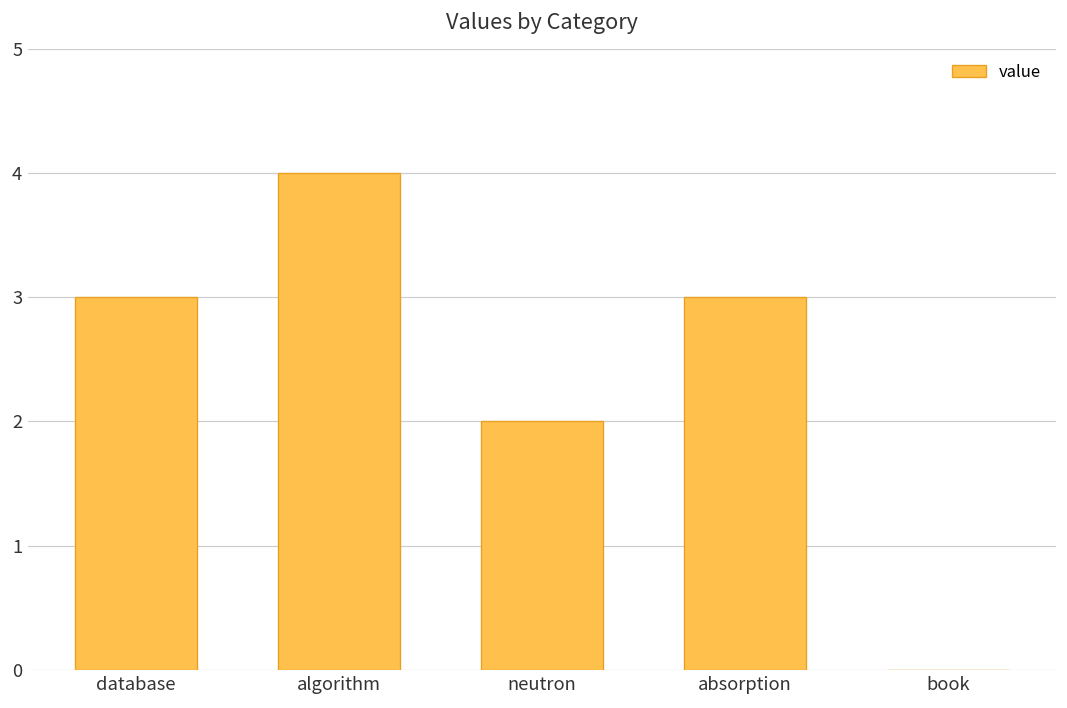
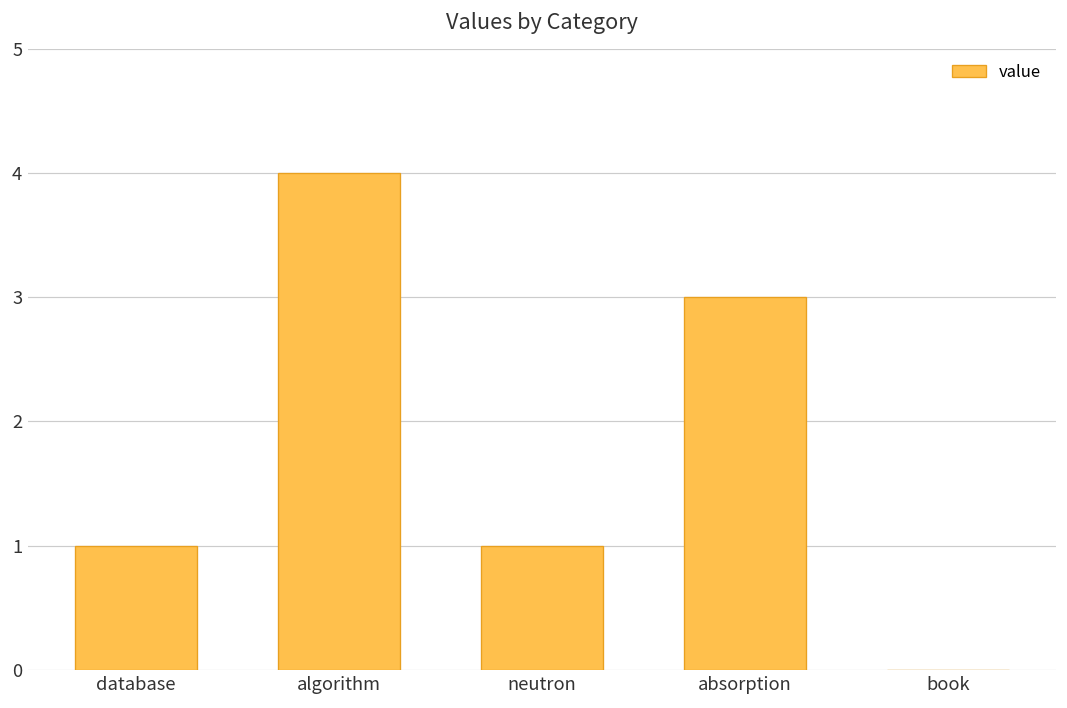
database: 3 -> 1
neutron: 2 -> 1
